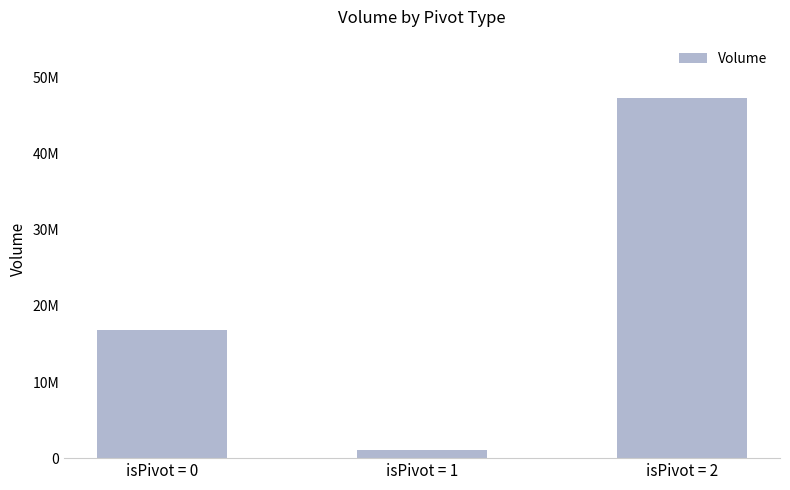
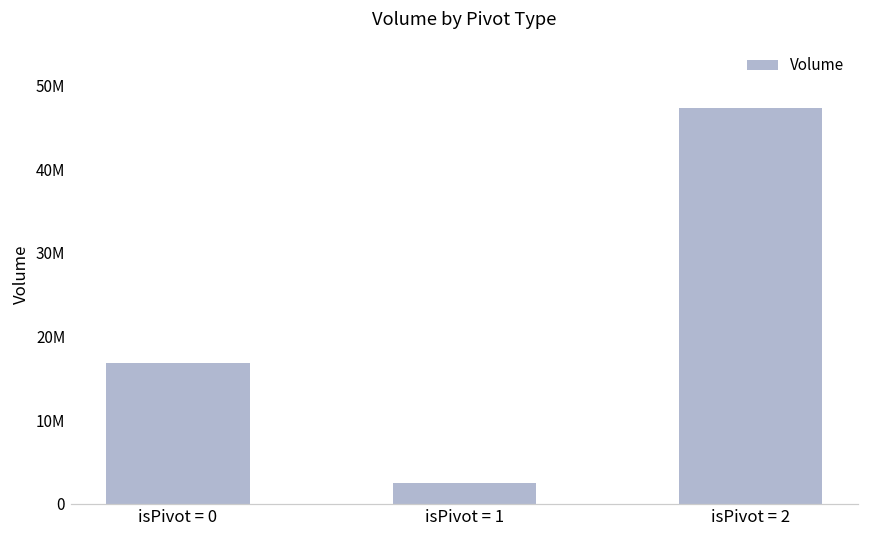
isPivot = 1: 1000000 -> 3000000
